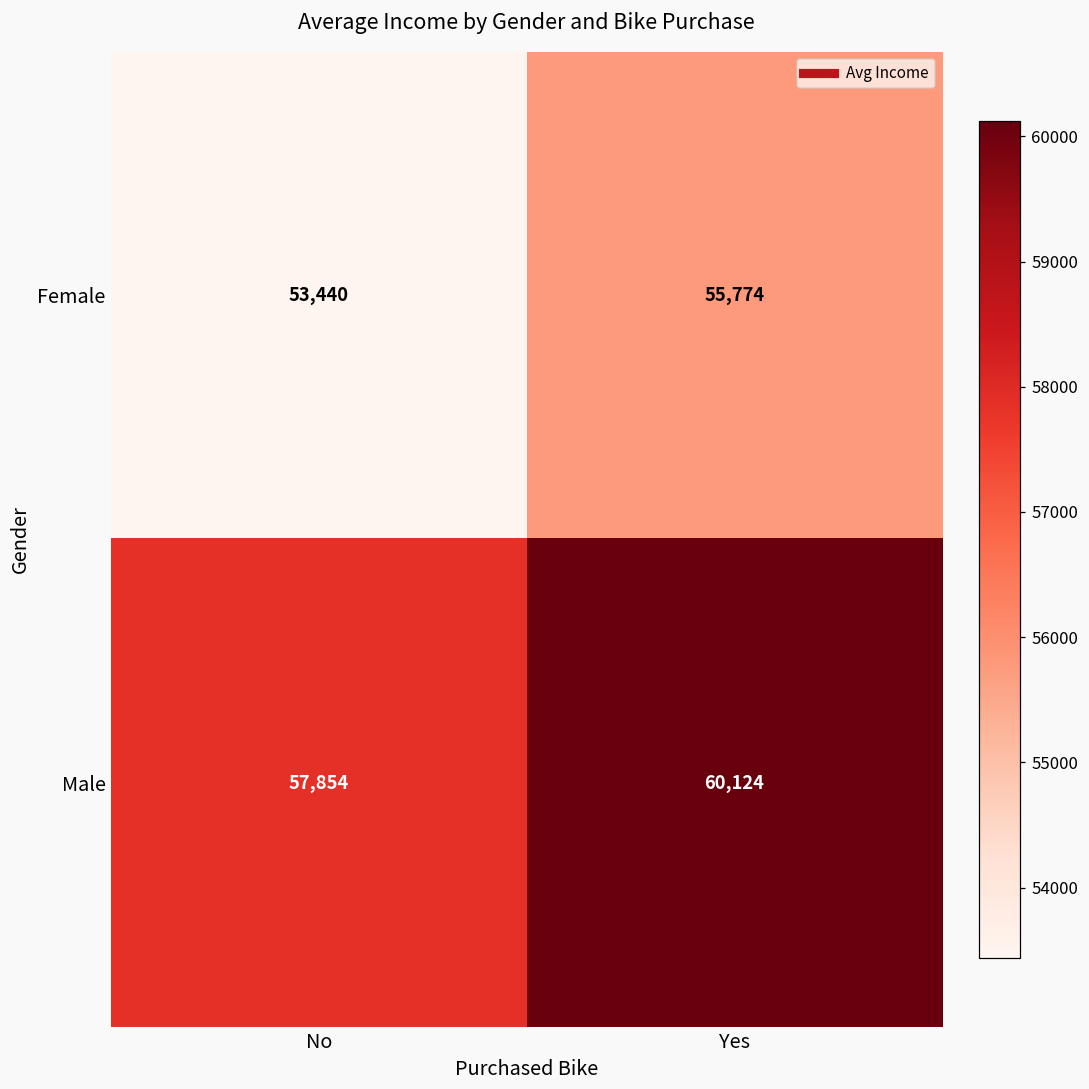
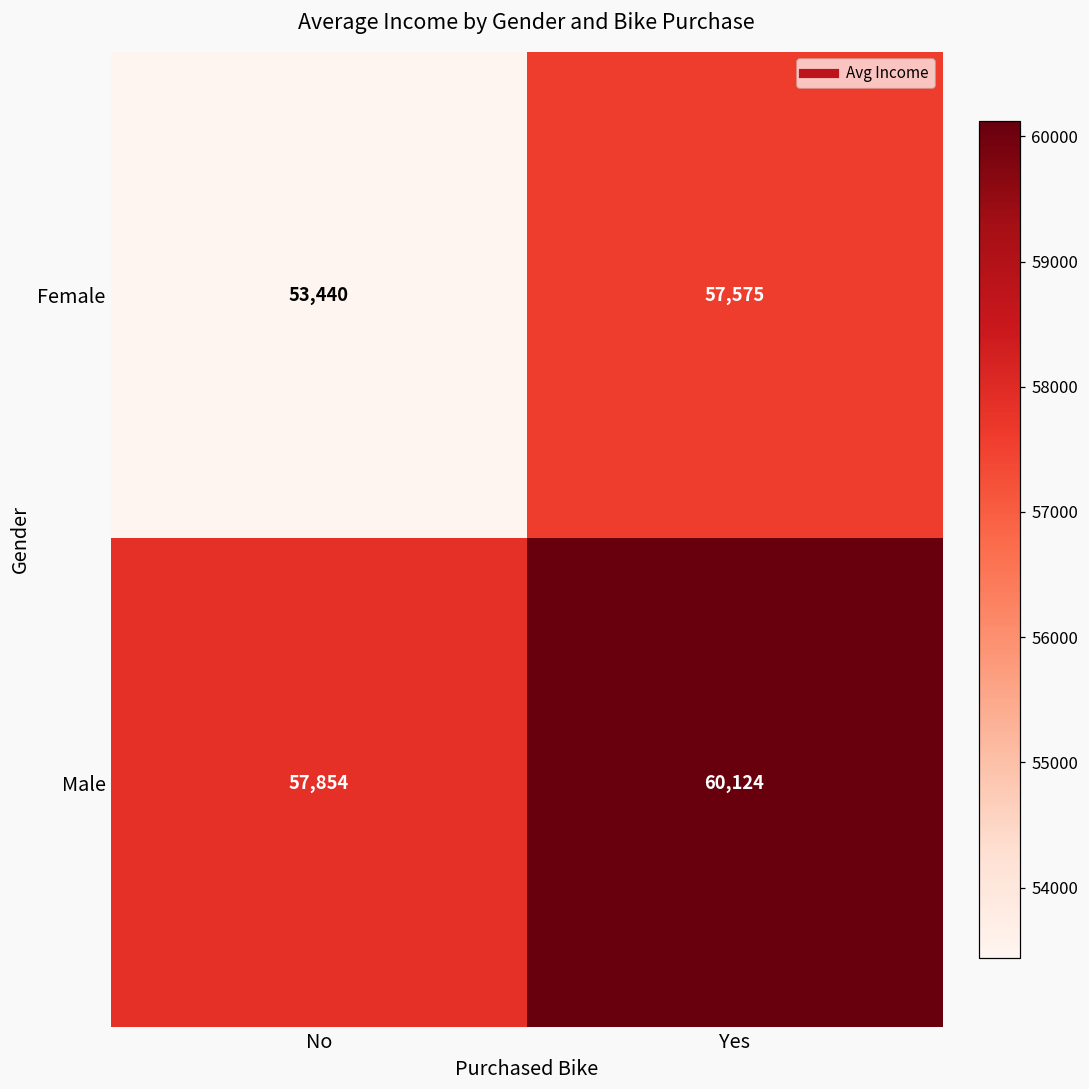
Female, Yes: 55,774 -> 57,575
